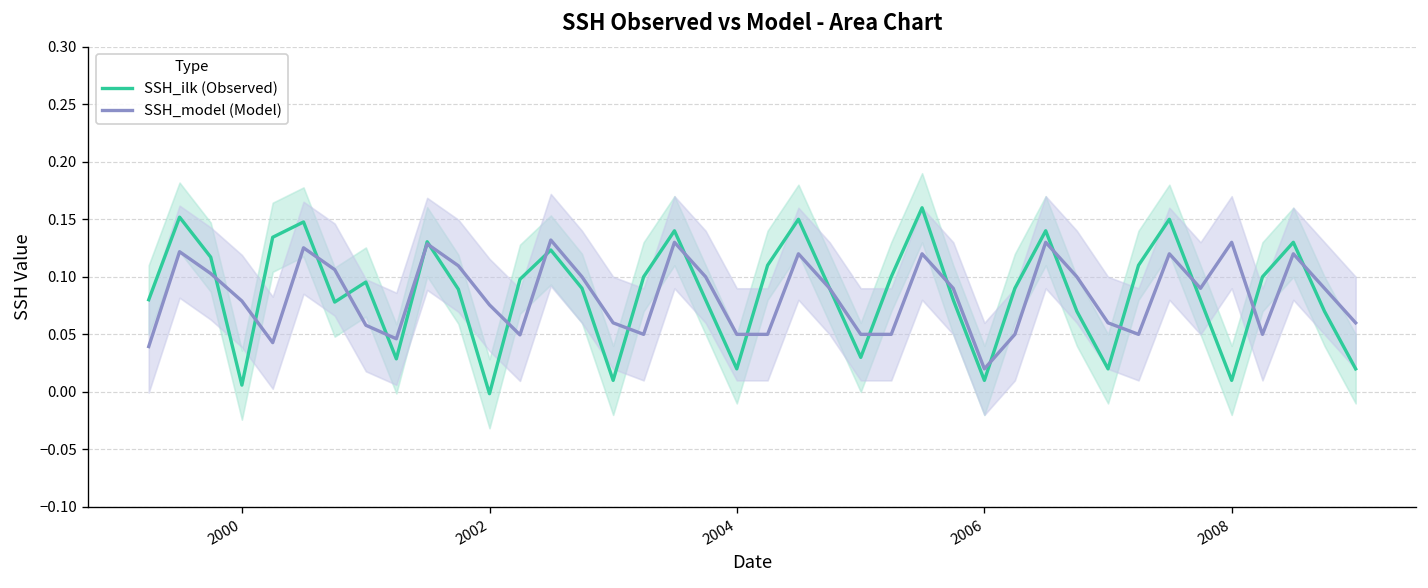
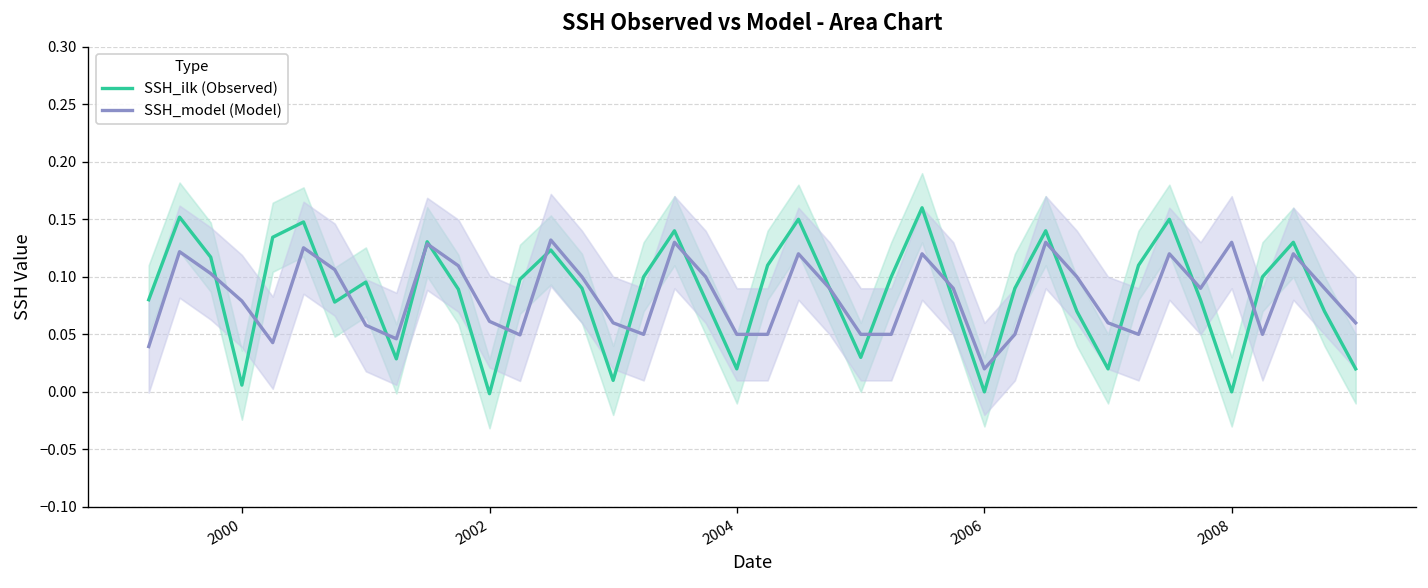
SSH_model (Model), 2002: 0.08 -> 0.06
SSH_ilk (Observed), 2006: 0.01 -> 0.00
SSH_ilk (Observed), 2008: 0.01 -> 0.00
